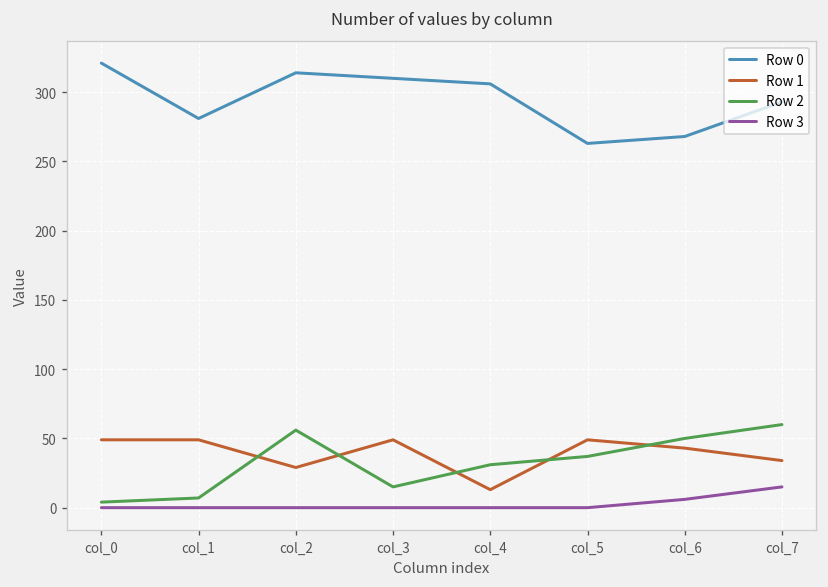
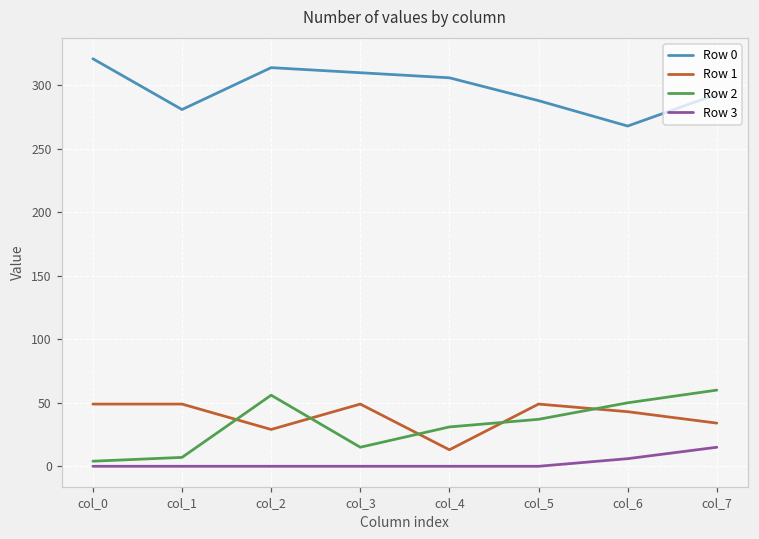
Row 0, col_5: 263 -> 288
